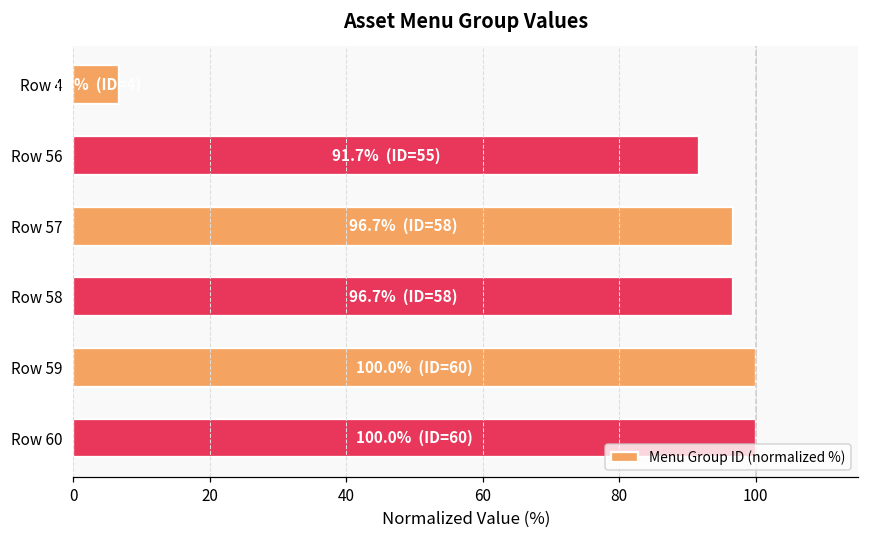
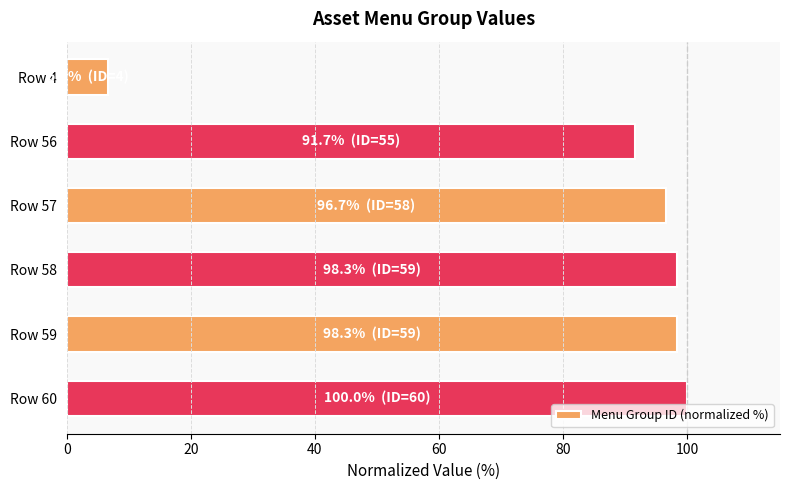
Row 58: 96.7% (ID=58) -> 98.3% (ID=59)
Row 59: 100.0% (ID=60) -> 98.3% (ID=59)
